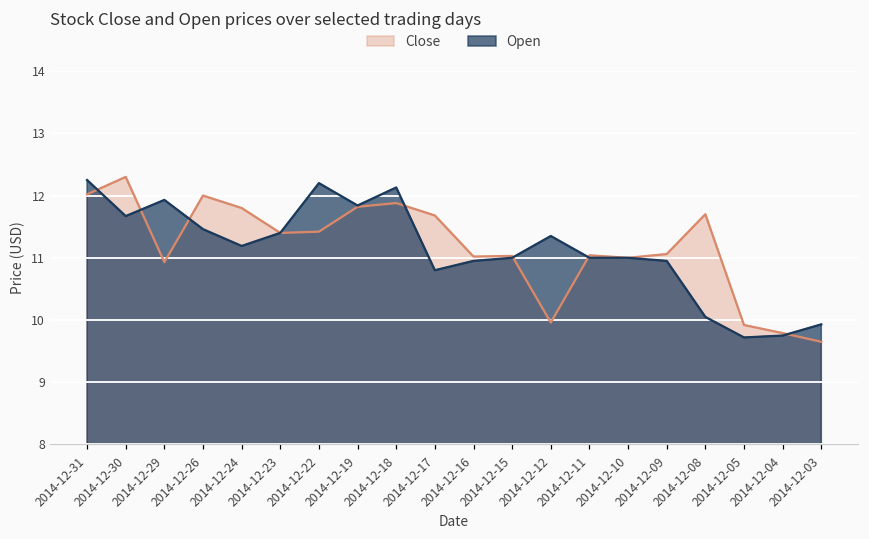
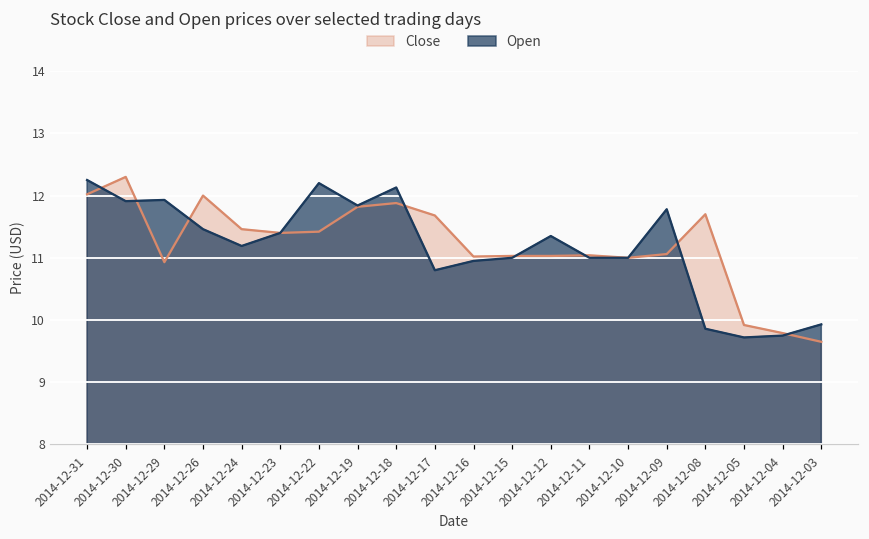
Open, 2014-12-30: 11.7 -> 11.9
Close, 2014-12-24: 11.8 -> 11.5
Close, 2014-12-12: 10.0 -> 11.0
Open, 2014-12-09: 11.0 -> 11.8
Open, 2014-12-08: 10.1 -> 9.9
